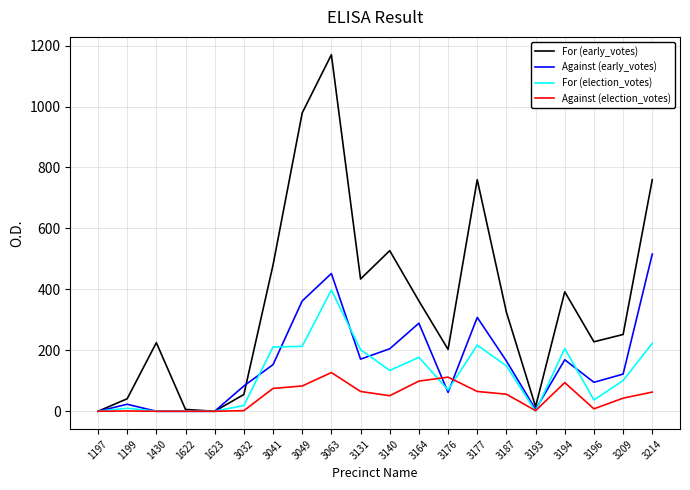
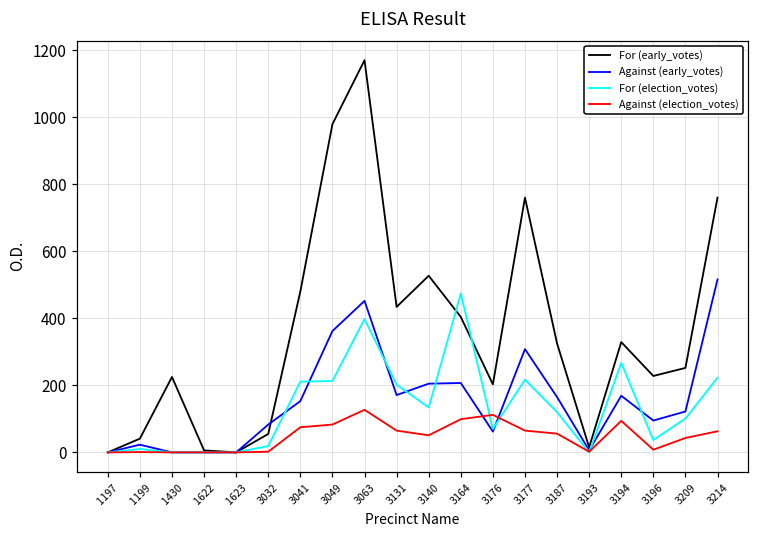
For (early_votes), 3164: 360 -> 400
Against (early_votes), 3164: 290 -> 210
For (election_votes), 3164: 180 -> 470
For (election_votes), 3187: 150 -> 120
For (early_votes), 3194: 390 -> 330
For (election_votes), 3194: 210 -> 270
